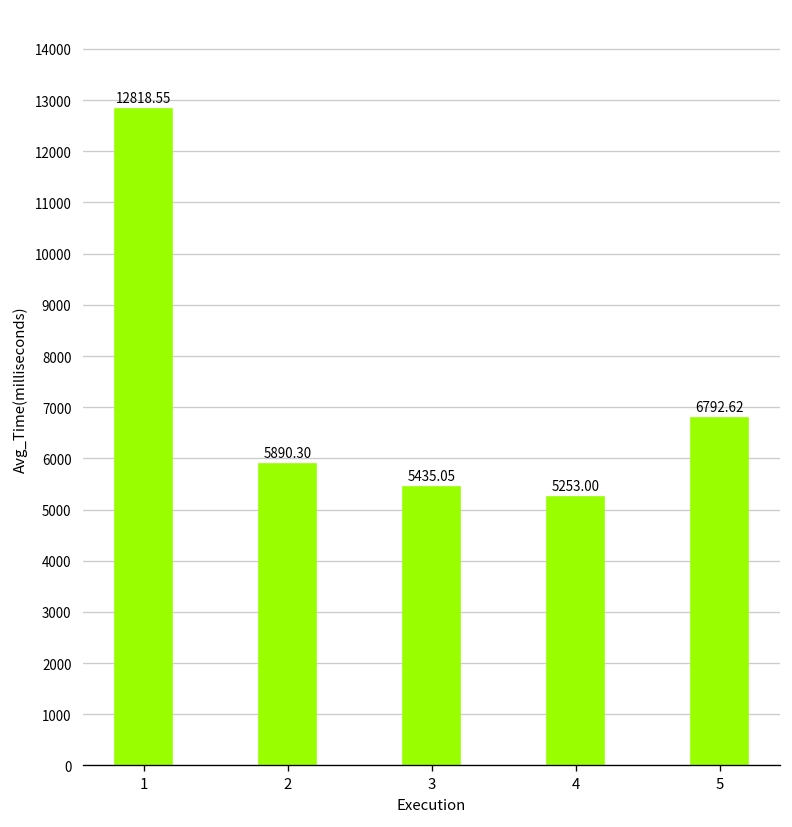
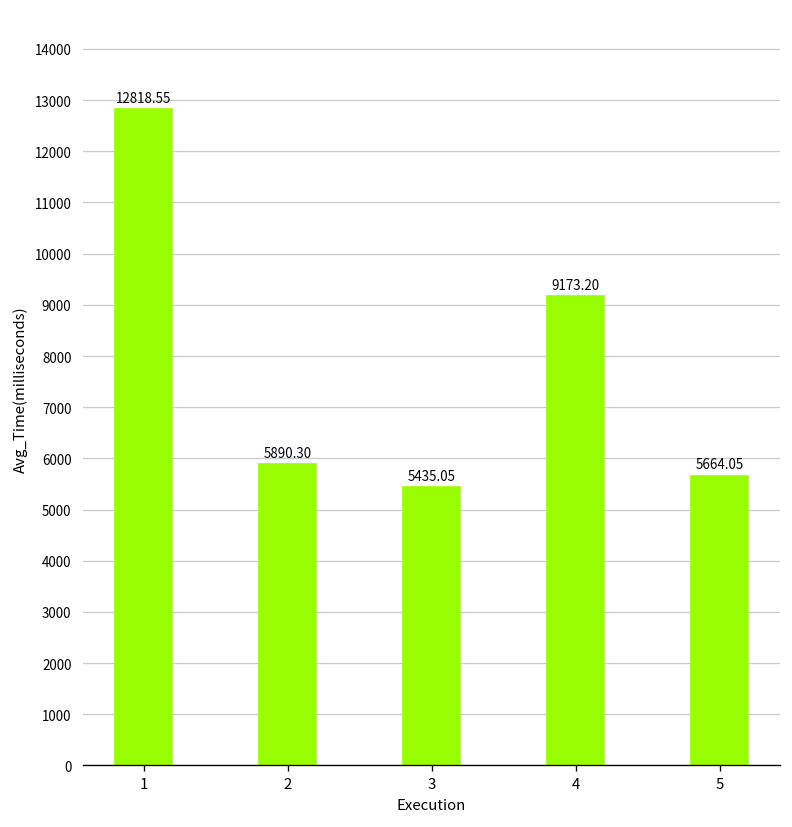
4: 5253.00 -> 9173.20
5: 6792.62 -> 5664.05
